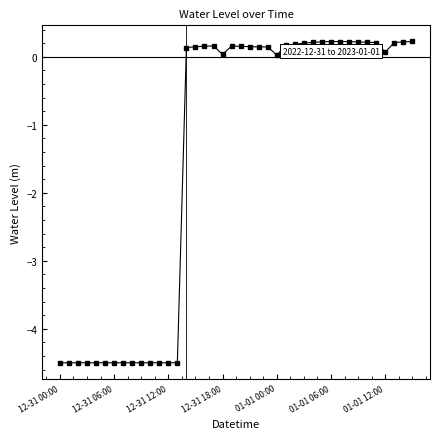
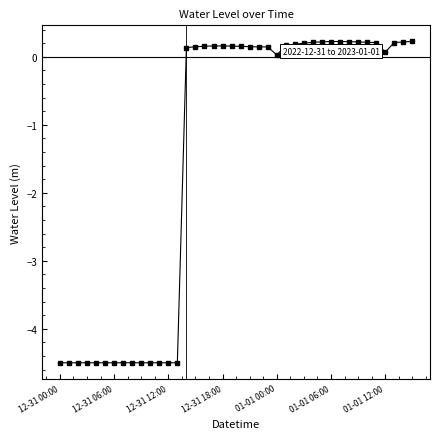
12-31 18:00: 0.0 -> 0.2
